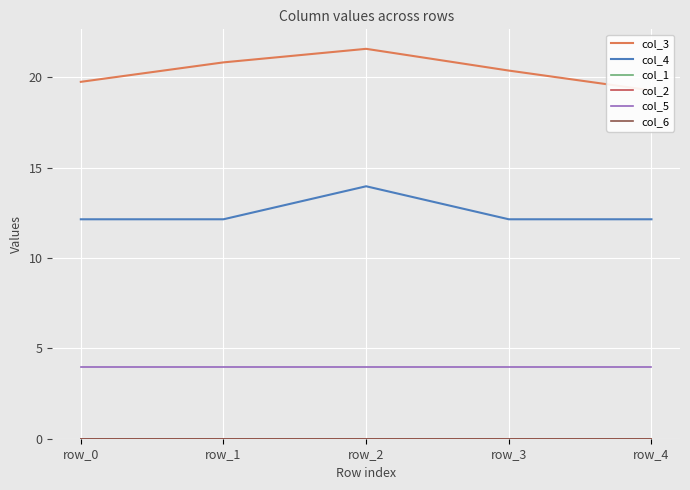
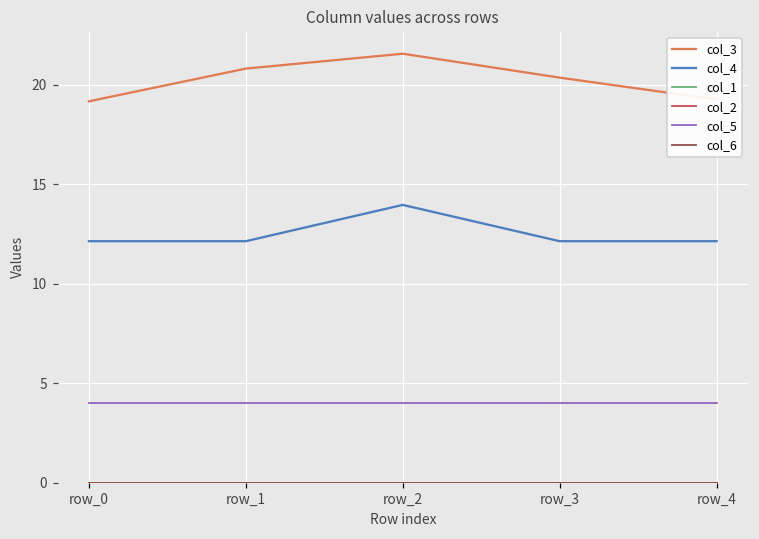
col_3, row_0: 19.7 -> 19.2
